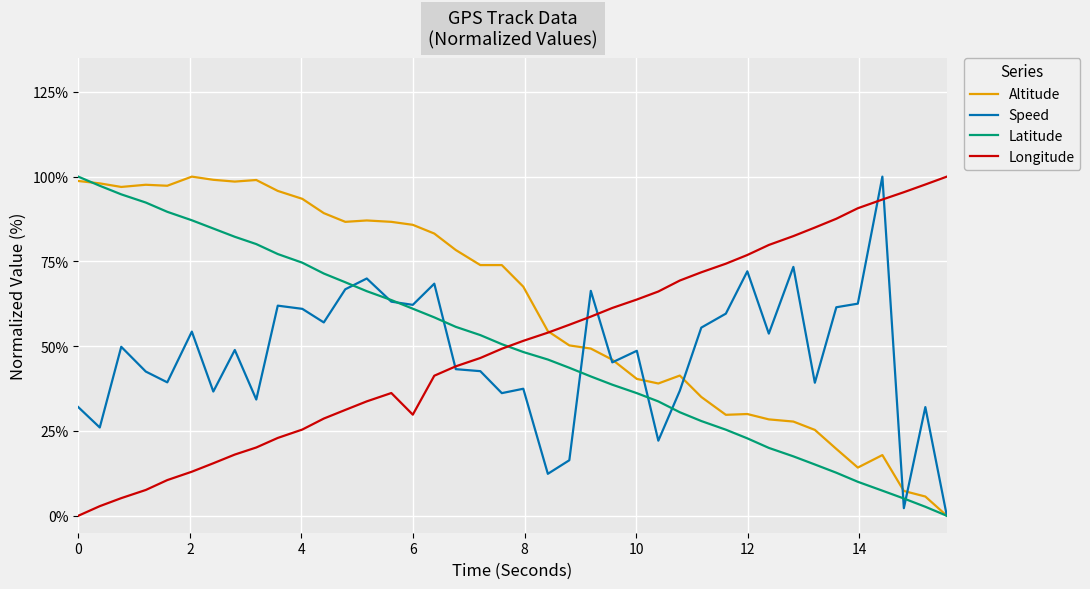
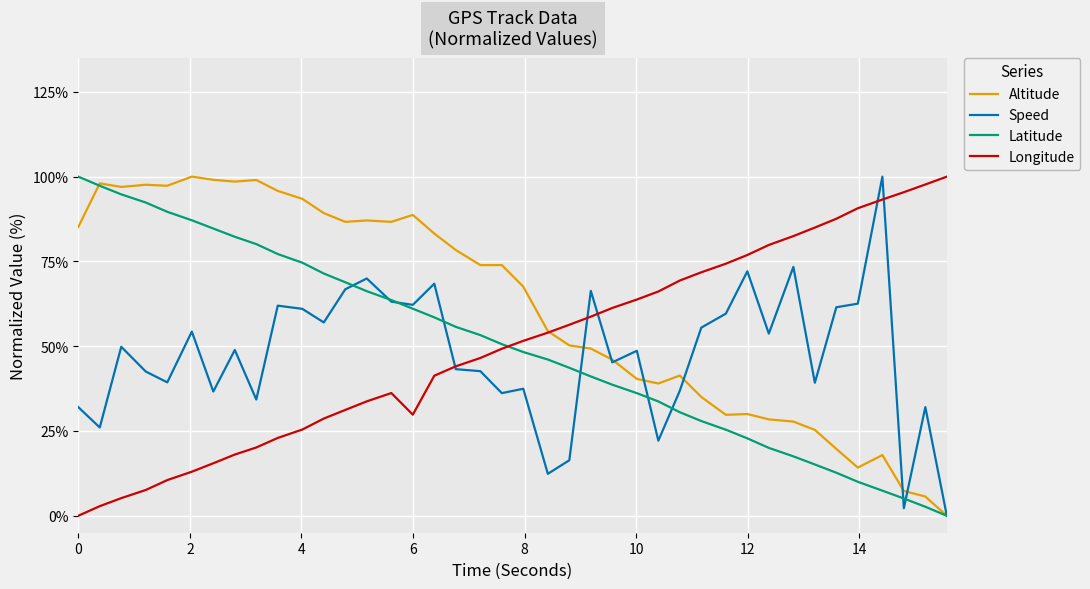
Altitude, 0: 99% -> 85%
Altitude, 6: 86% -> 89%
